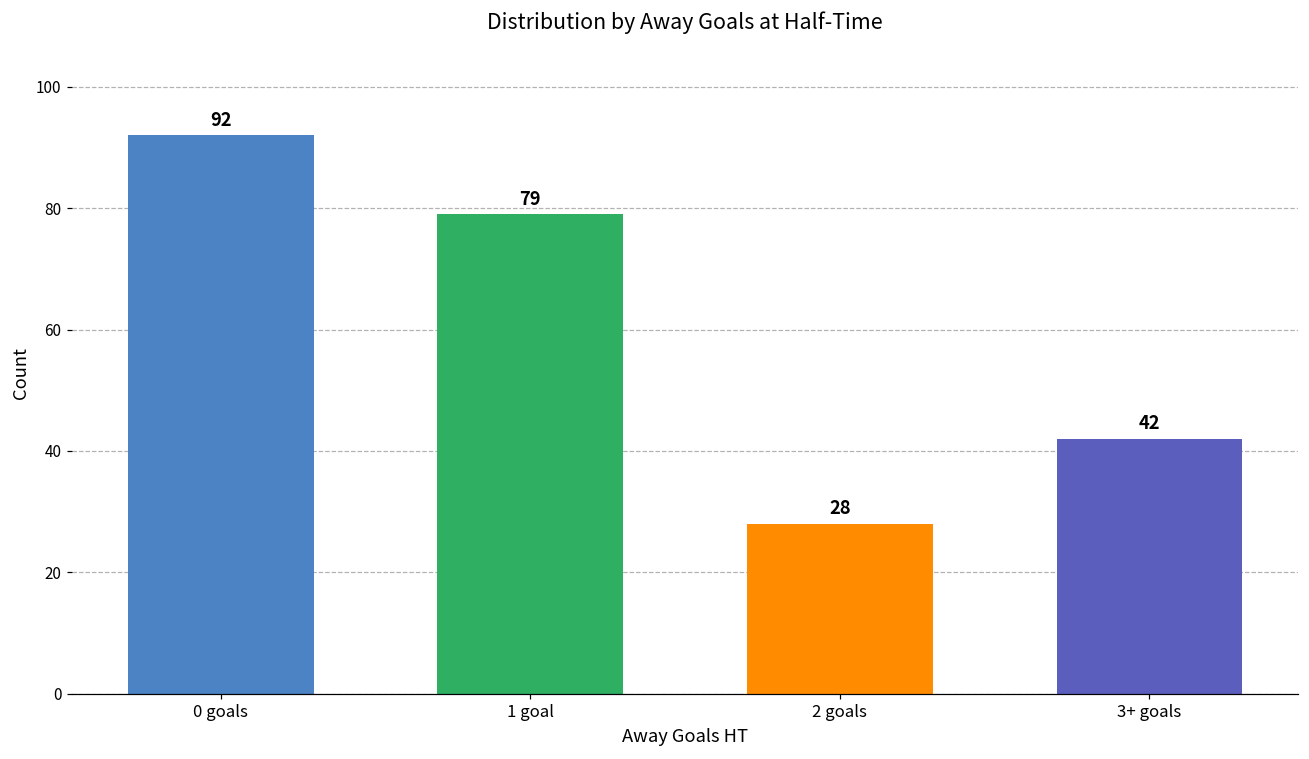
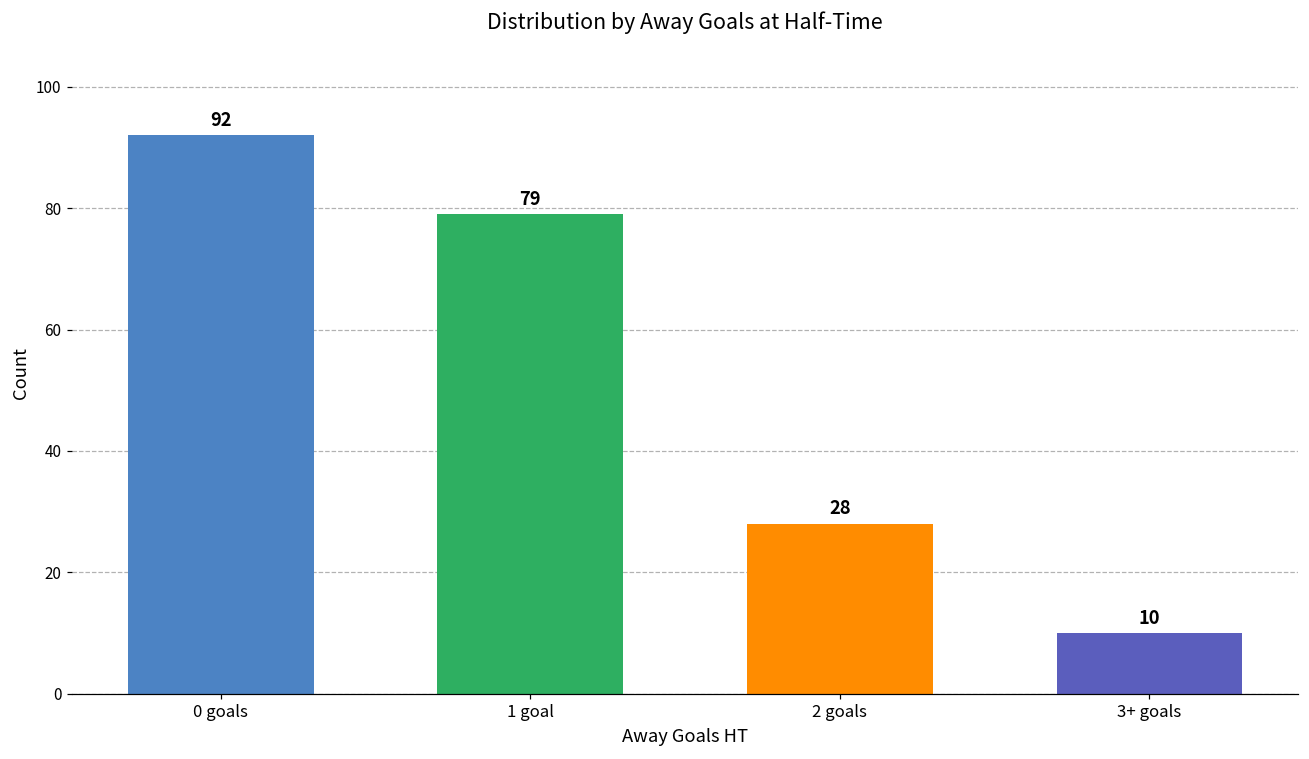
3+ goals: 42 -> 10
